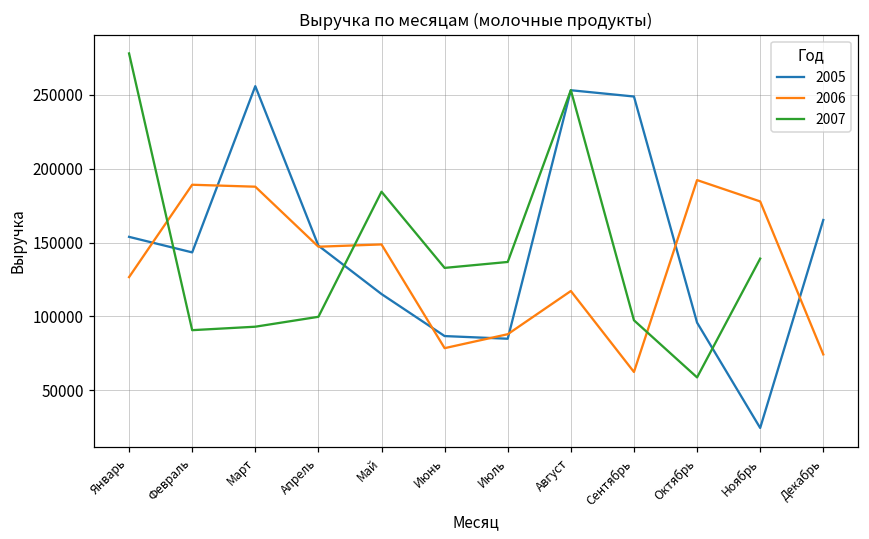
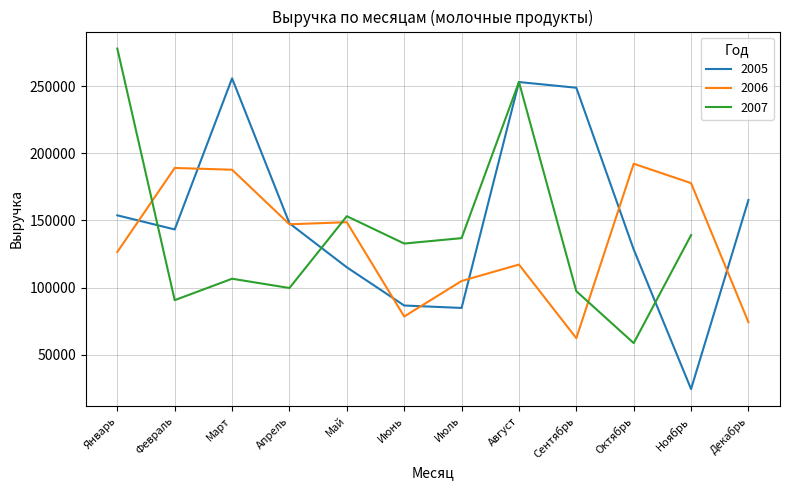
2007, Март: 93000 -> 107000
2007, Май: 184000 -> 153000
2006, Июль: 88000 -> 105000
2005, Октябрь: 96000 -> 128000
